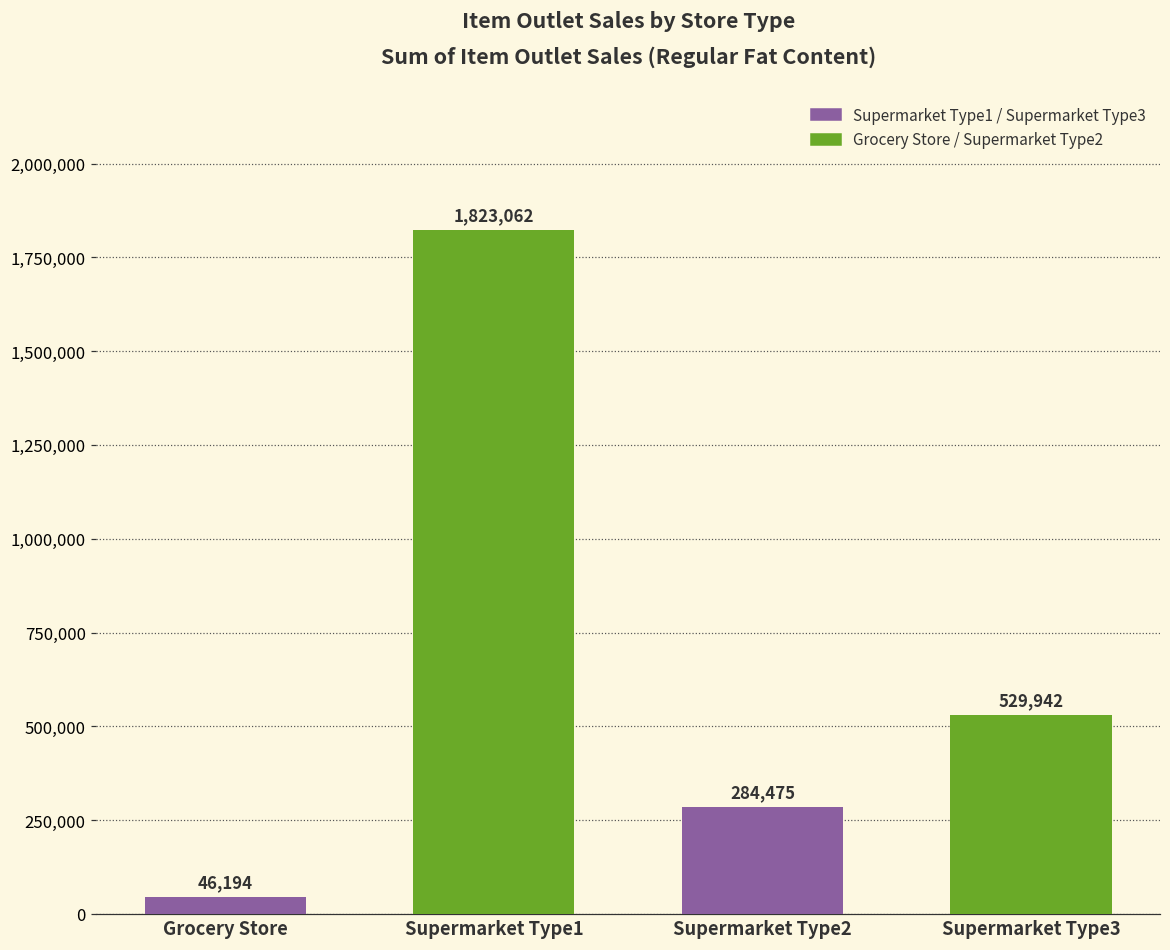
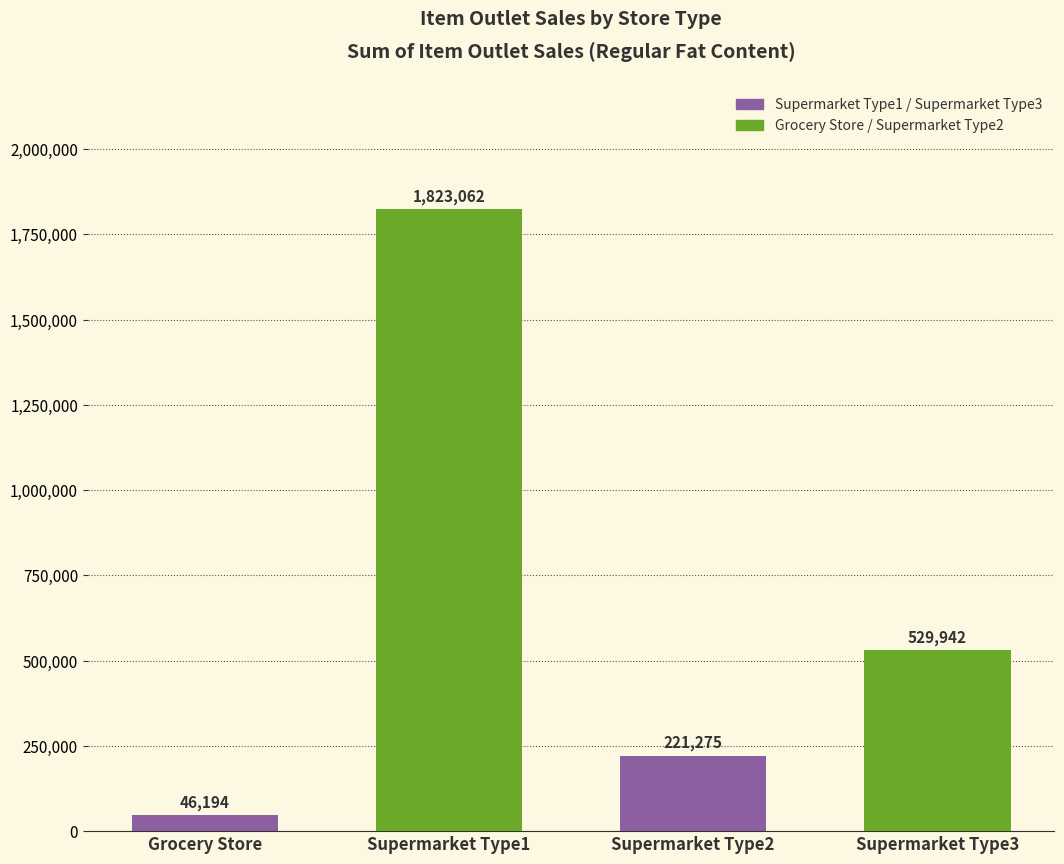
Supermarket Type2: 284,475 -> 221,275
